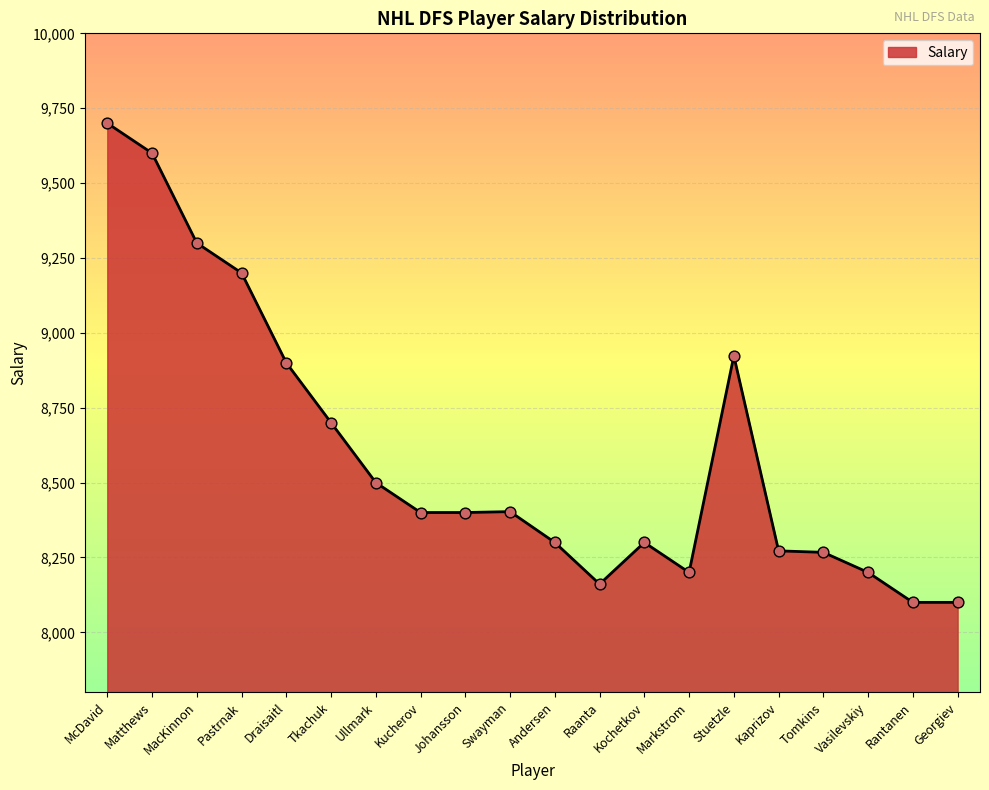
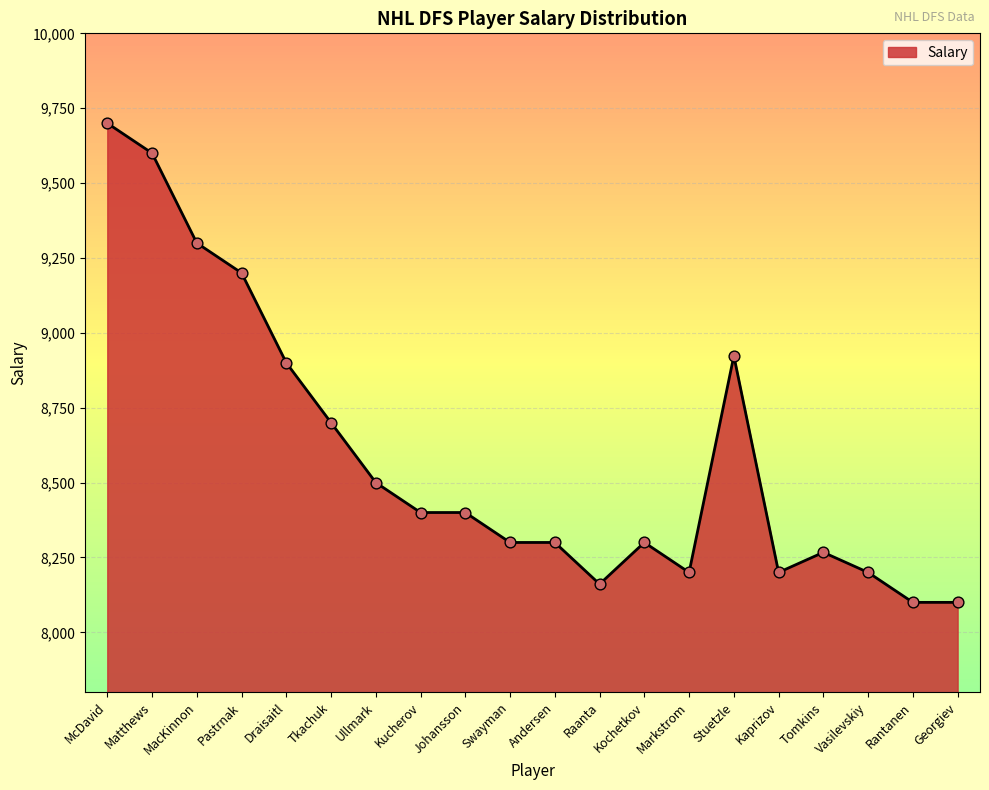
Swayman: 8,400 -> 8,300
Kaprizov: 8,270 -> 8,200
